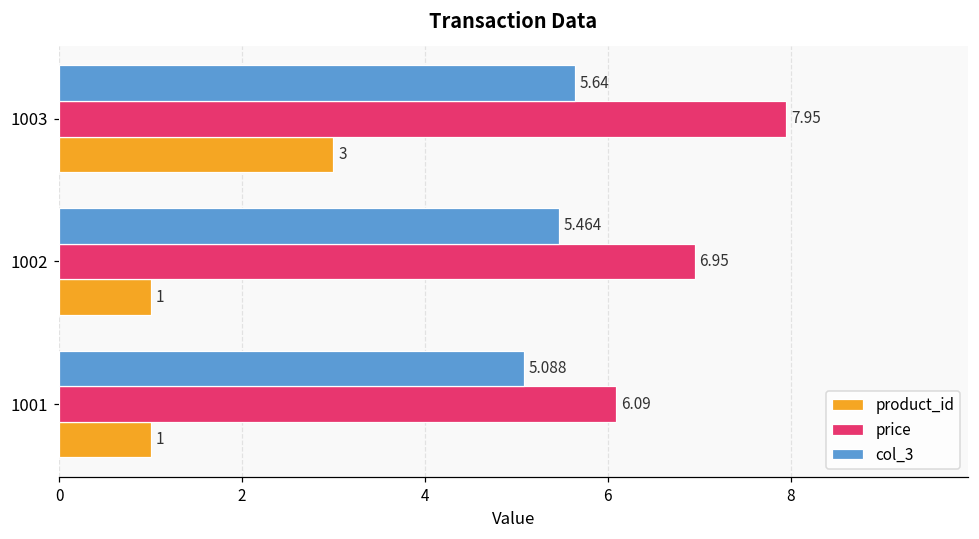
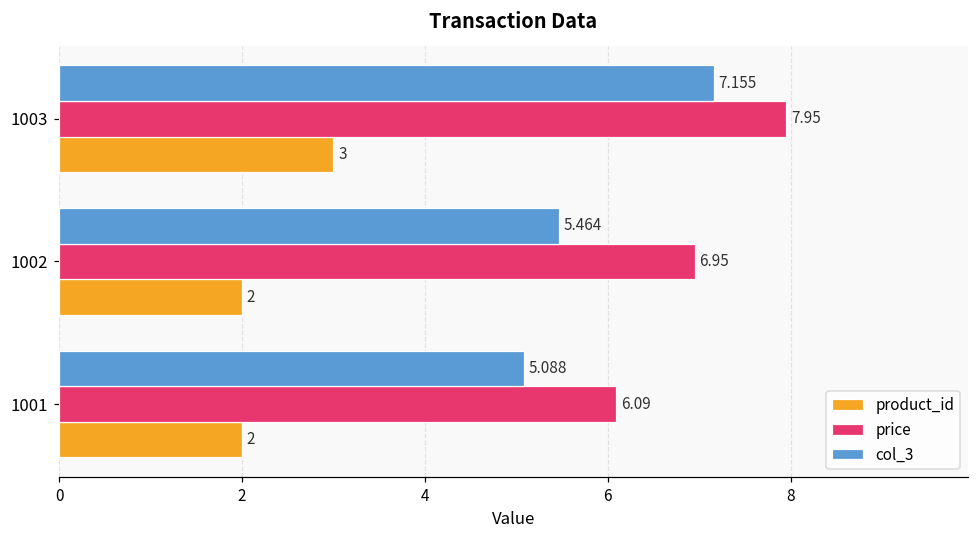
col_3, 1003: 5.64 -> 7.155
product_id, 1002: 1 -> 2
product_id, 1001: 1 -> 2
